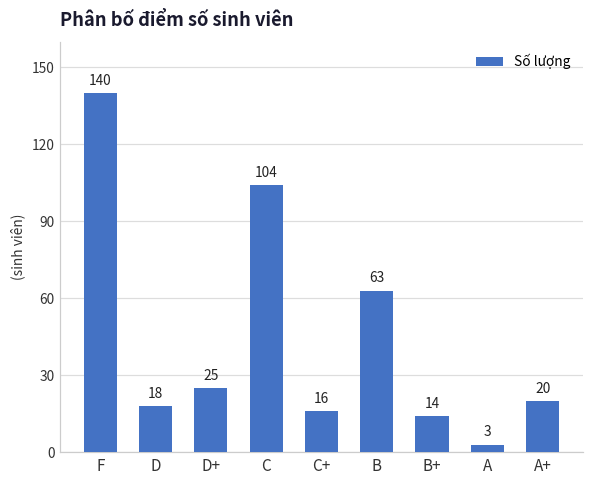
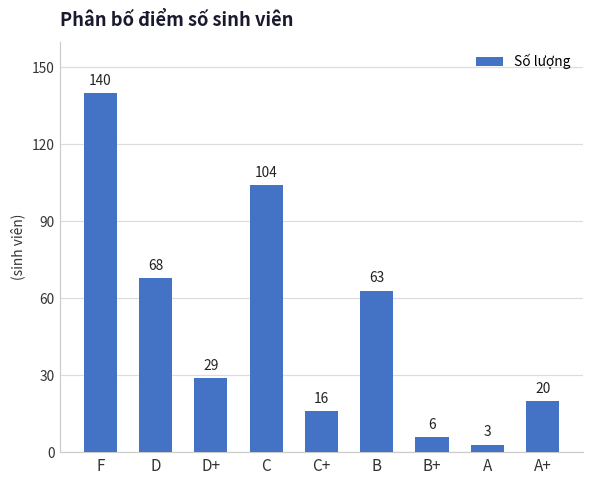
D: 18 -> 68
D+: 25 -> 29
B+: 14 -> 6
